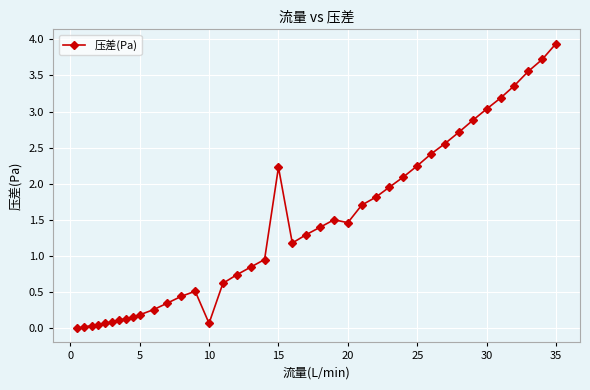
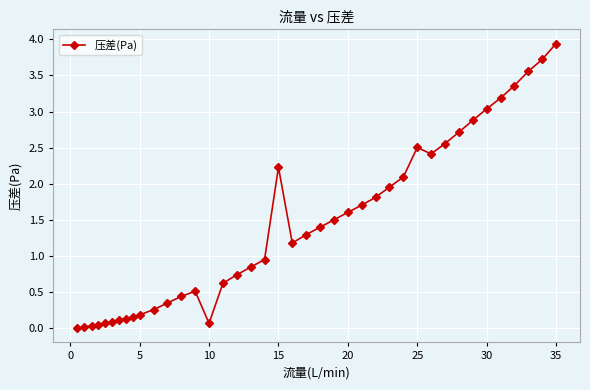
20: 1.5 -> 1.6
25: 2.2 -> 2.5
